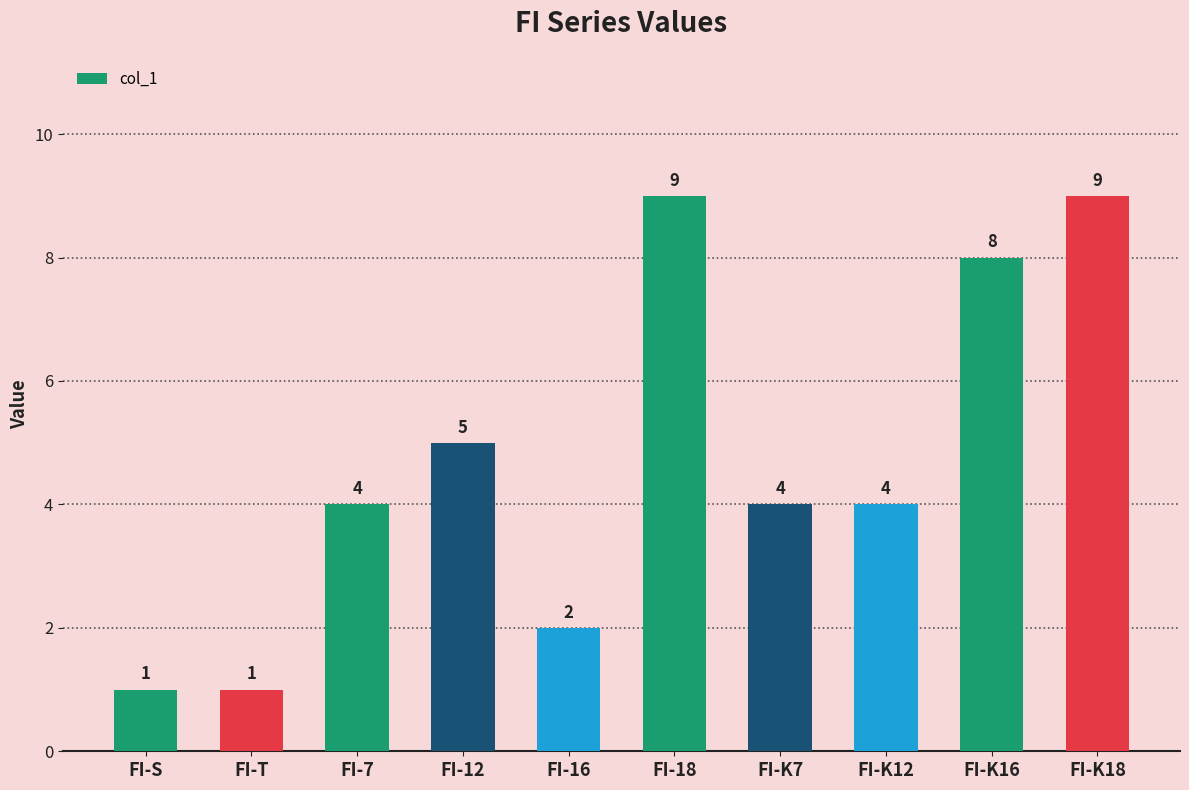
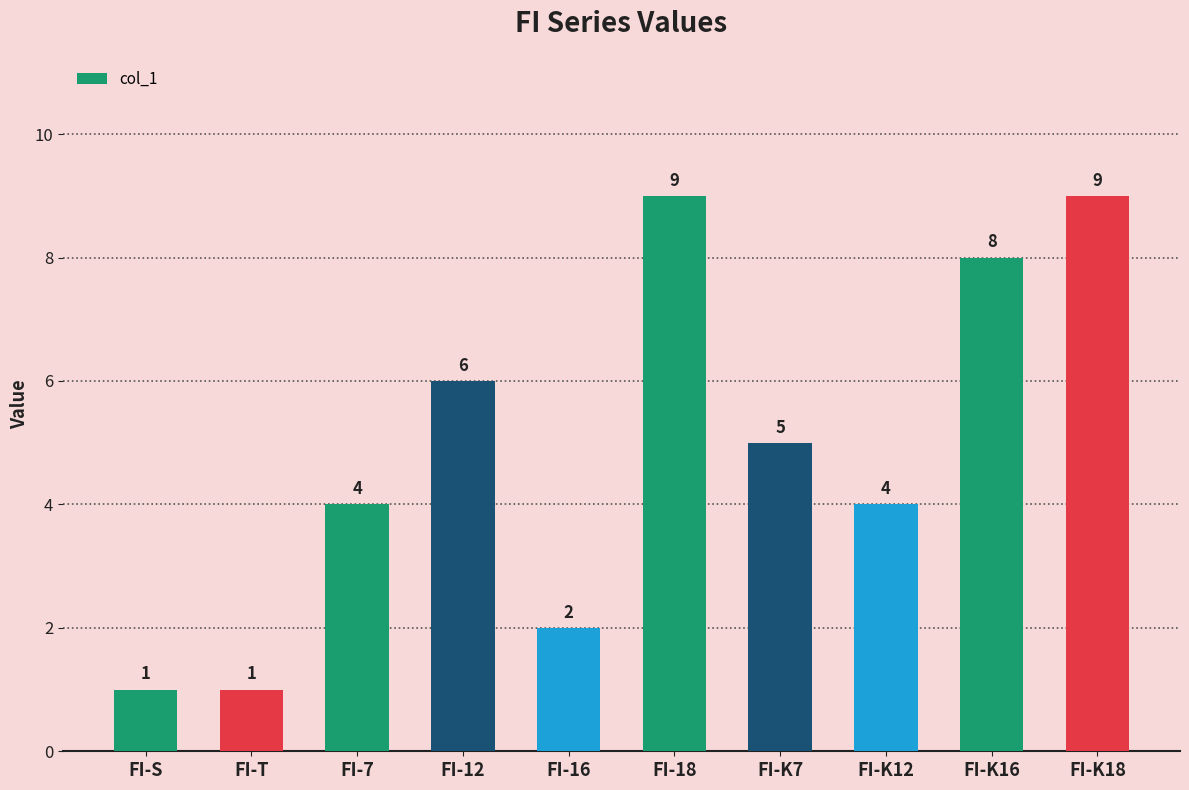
FI-12: 5 -> 6
FI-K7: 4 -> 5
